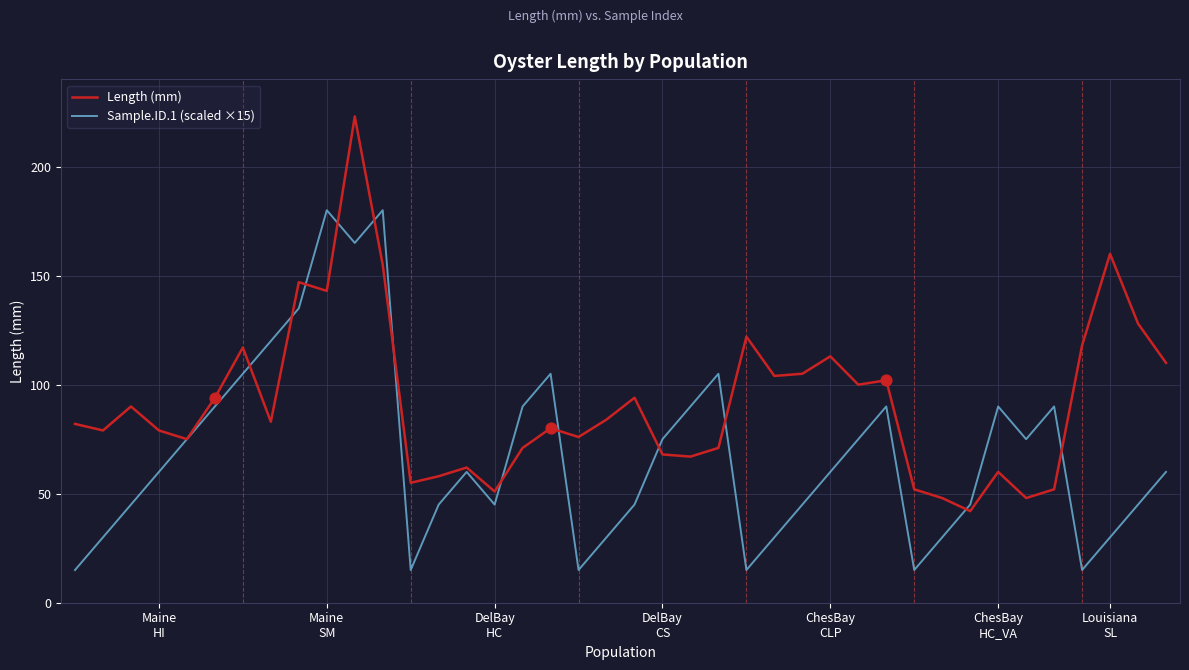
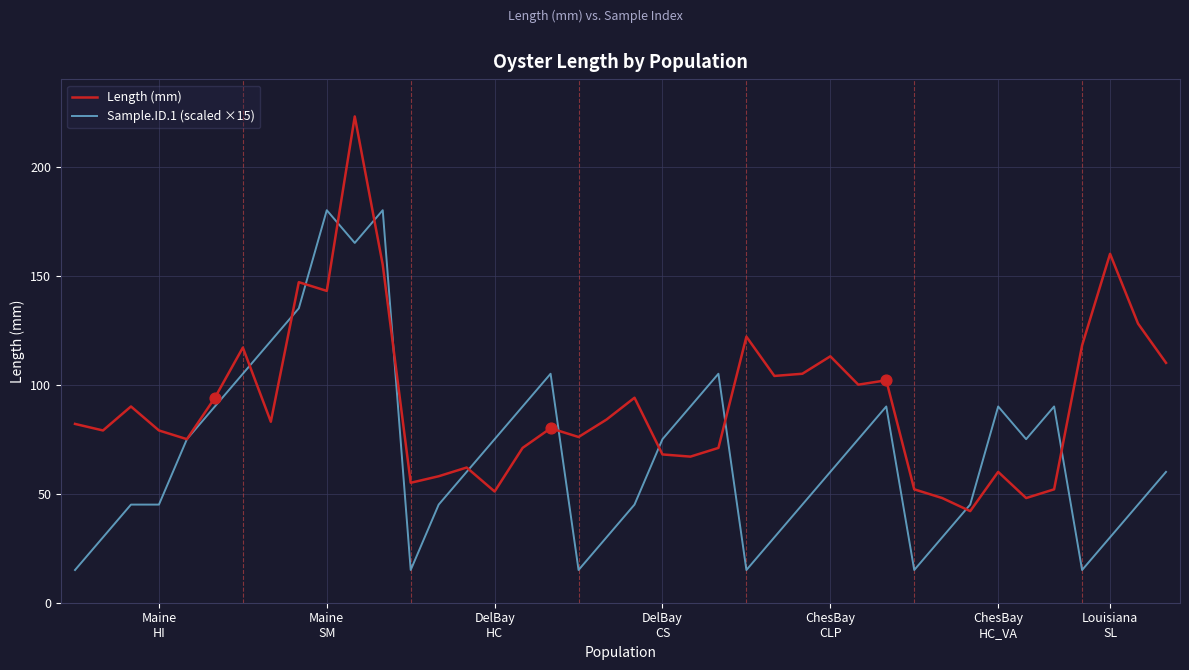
Sample.ID.1 (scaled ×15), Maine HI: 60 -> 45
Sample.ID.1 (scaled ×15), DelBay HC: 45 -> 75
